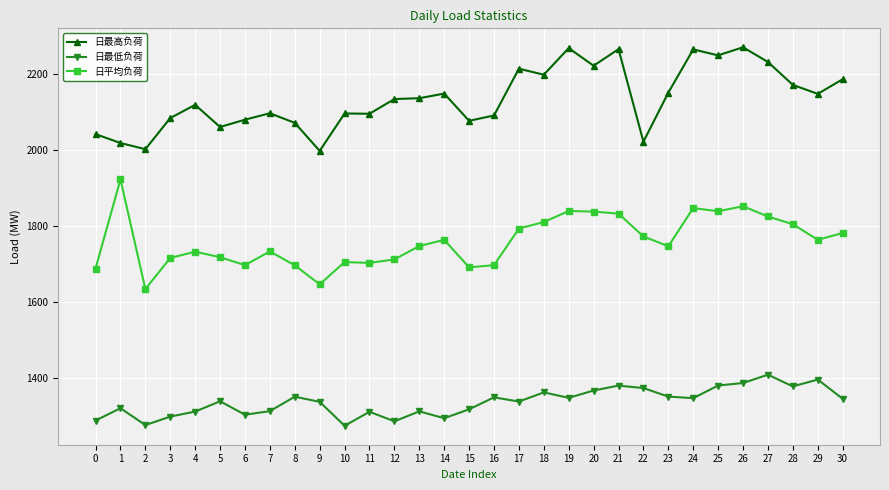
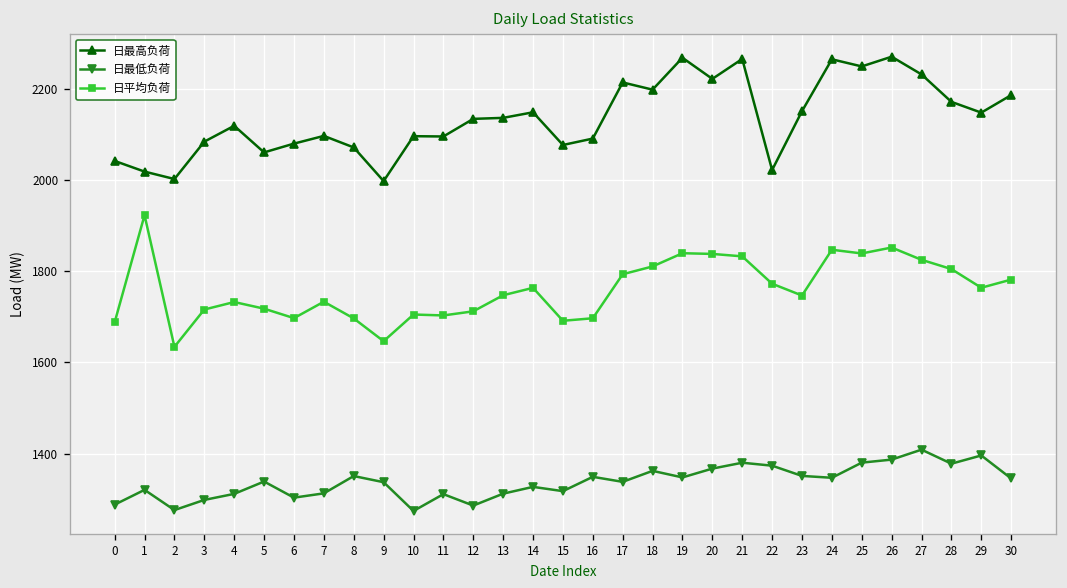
日最低负荷, 14: 1290 -> 1330
